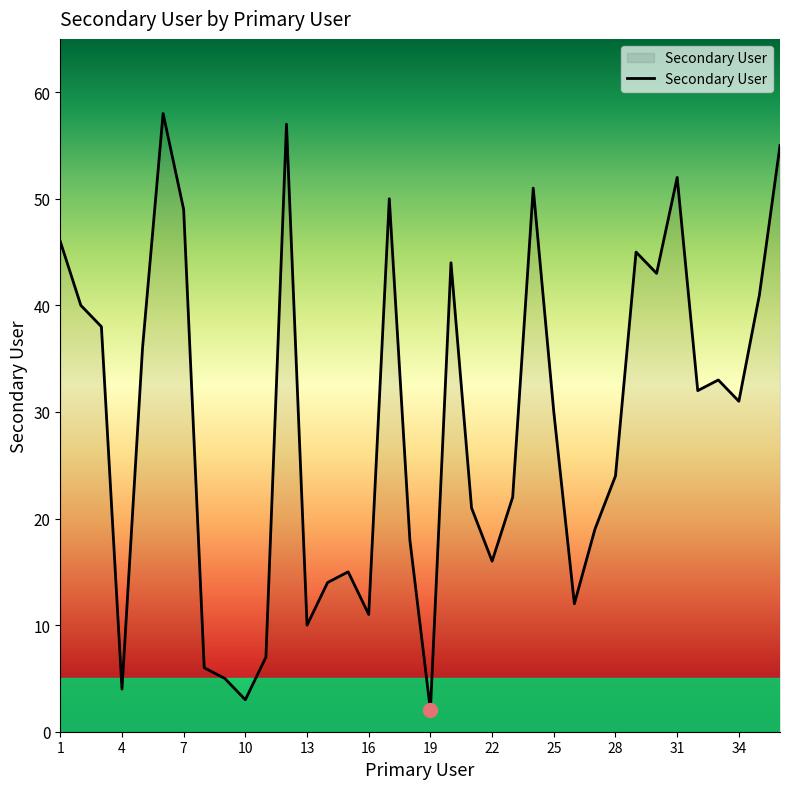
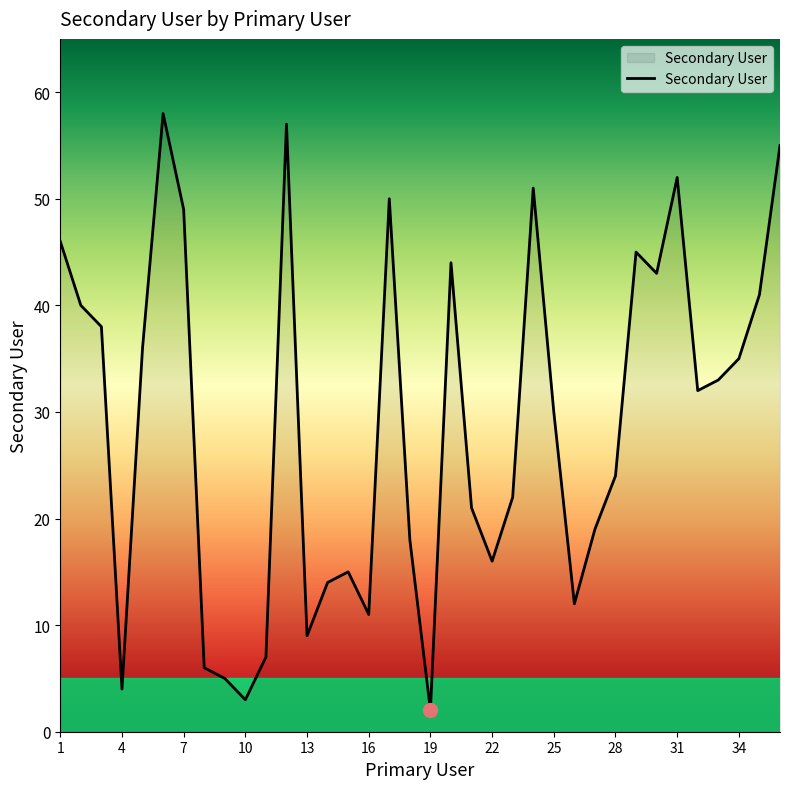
Secondary User, 13: 10 -> 9
Secondary User, 34: 31 -> 35
